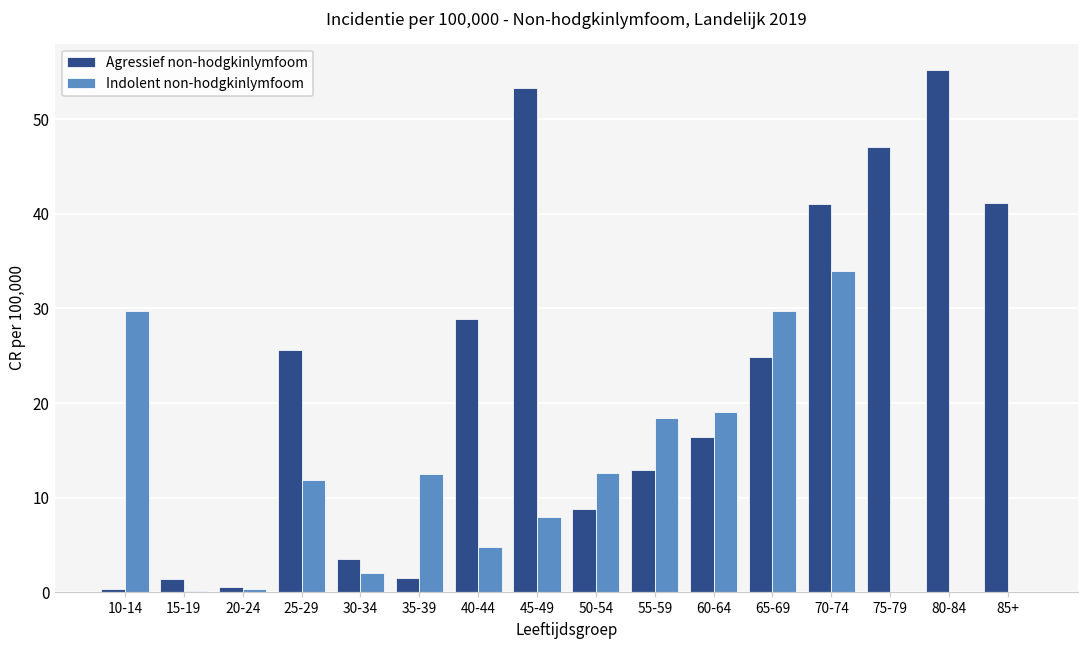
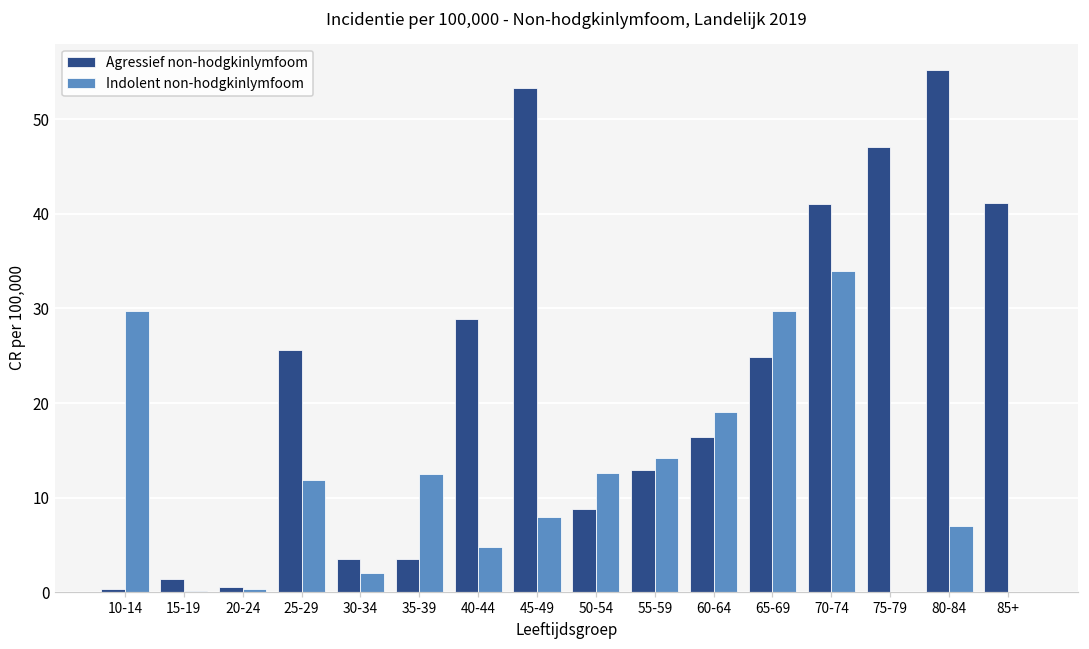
Agressief non-hodgkinlymfoom, 35-39: 2 -> 3
Indolent non-hodgkinlymfoom, 55-59: 18 -> 14
Indolent non-hodgkinlymfoom, 80-84: 0 -> 7
